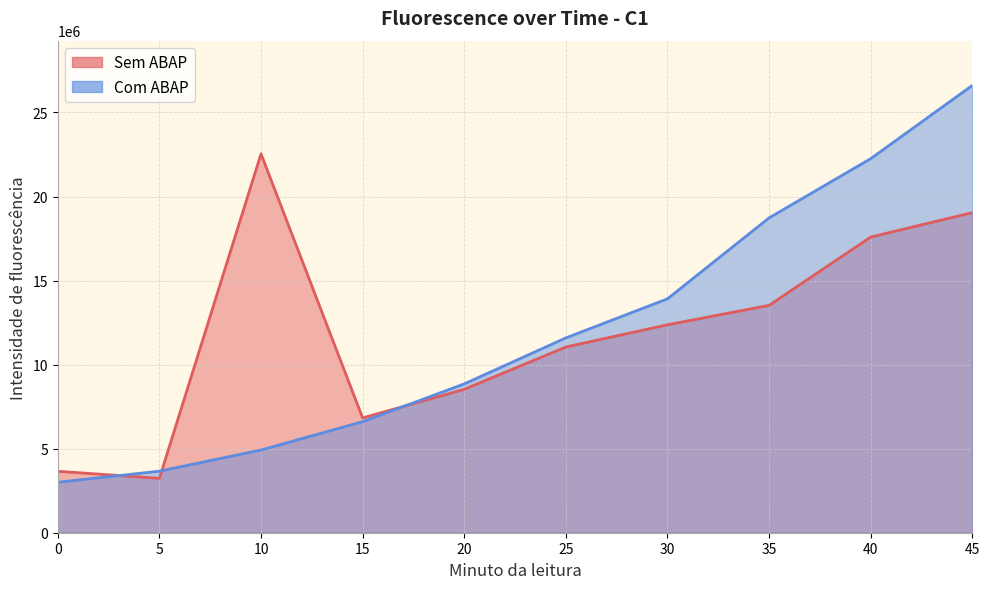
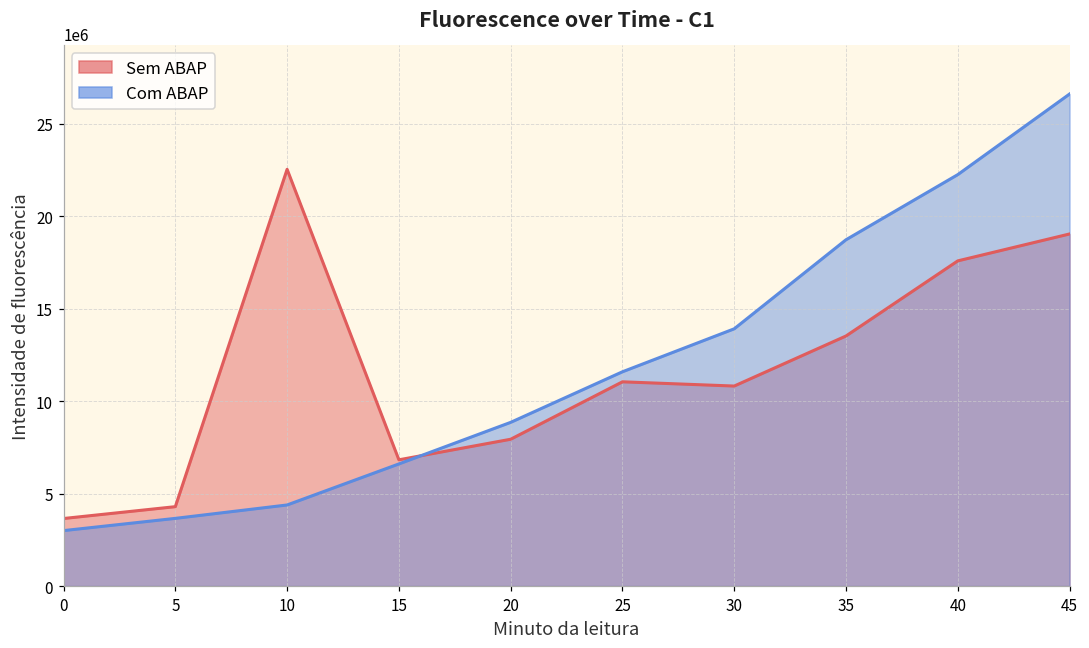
Sem ABAP, 5: 3200000 -> 4300000
Com ABAP, 10: 4900000 -> 4400000
Sem ABAP, 20: 8500000 -> 7900000
Sem ABAP, 30: 12400000 -> 10800000
